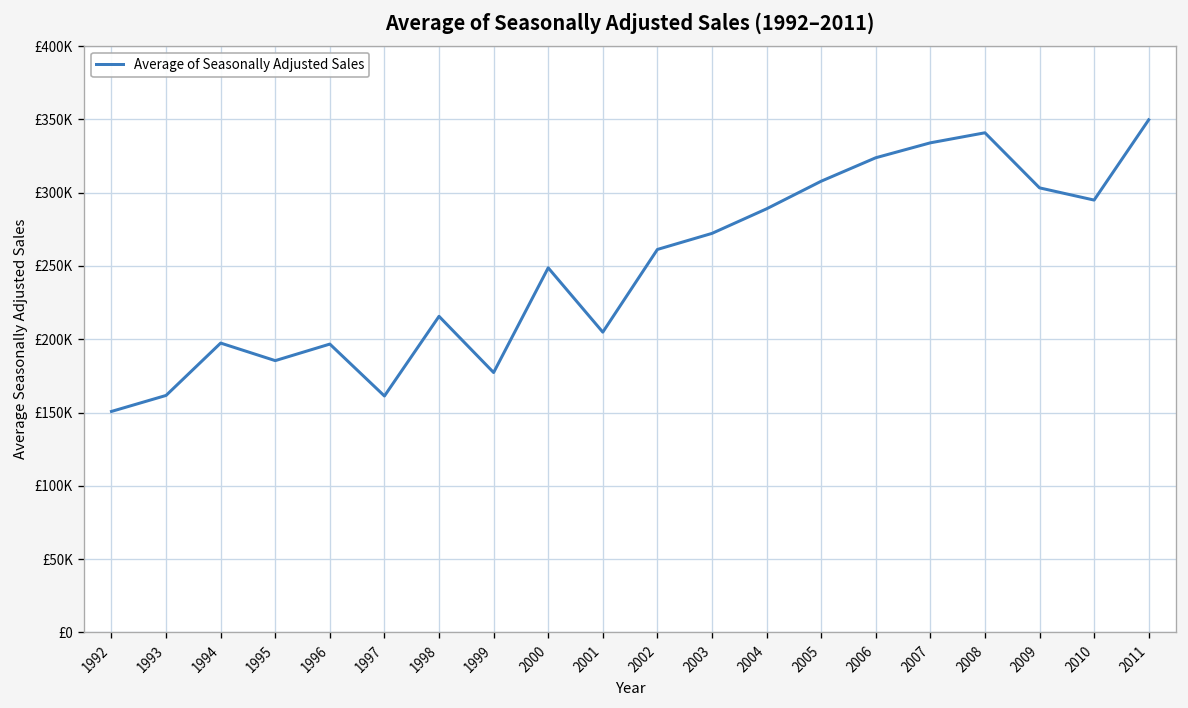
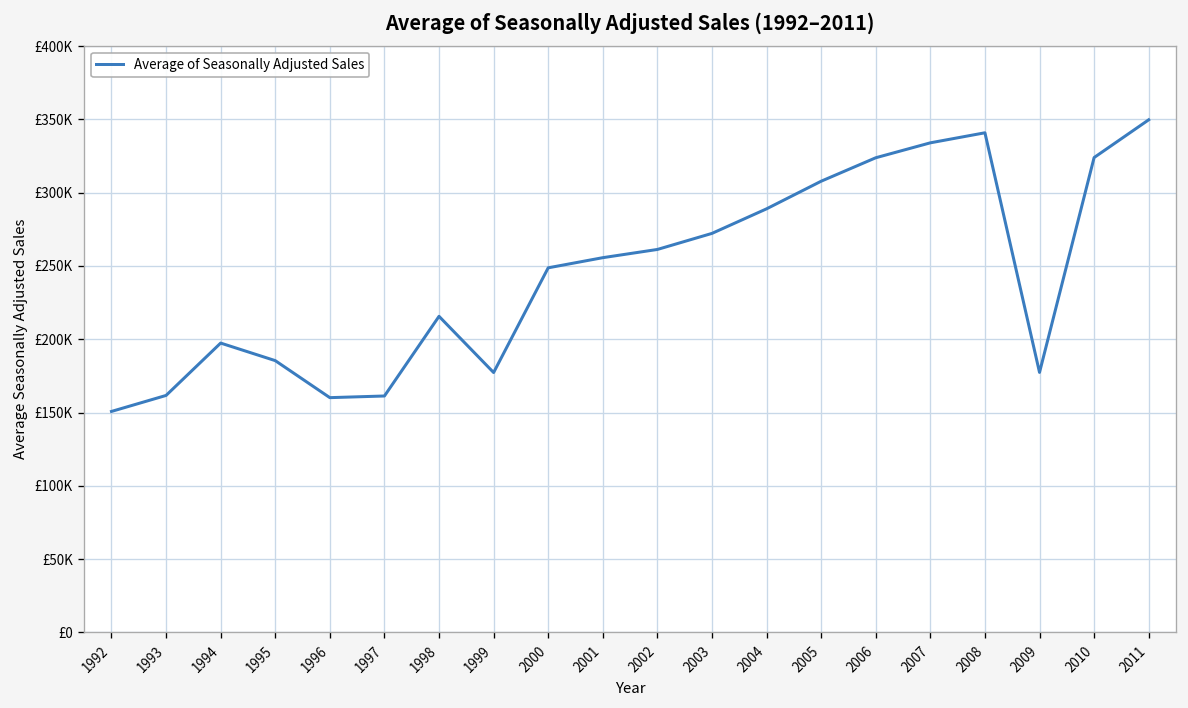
1996: £197000 -> £160000
2001: £205000 -> £256000
2009: £303000 -> £177000
2010: £295000 -> £324000
